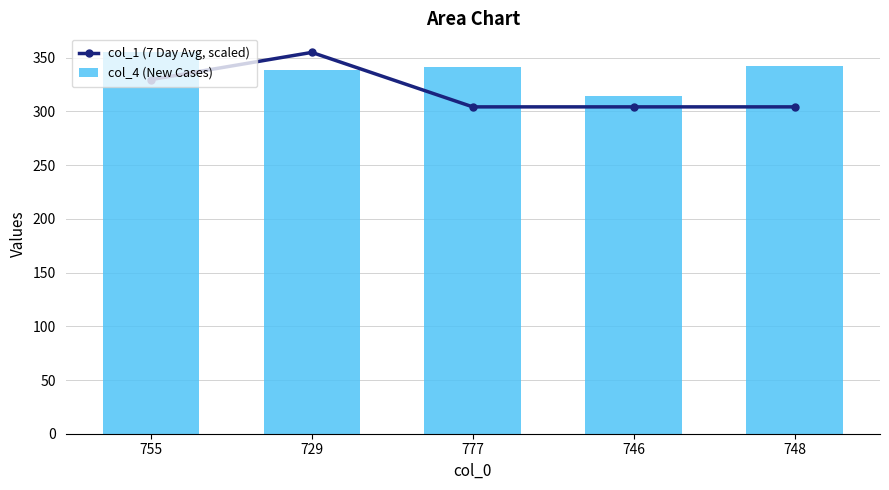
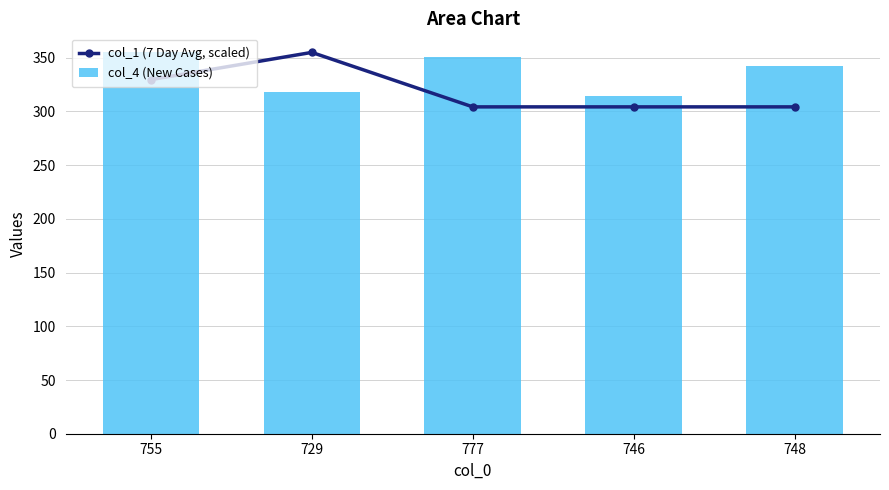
col_4 (New Cases), 729: 339 -> 318
col_4 (New Cases), 777: 341 -> 351
